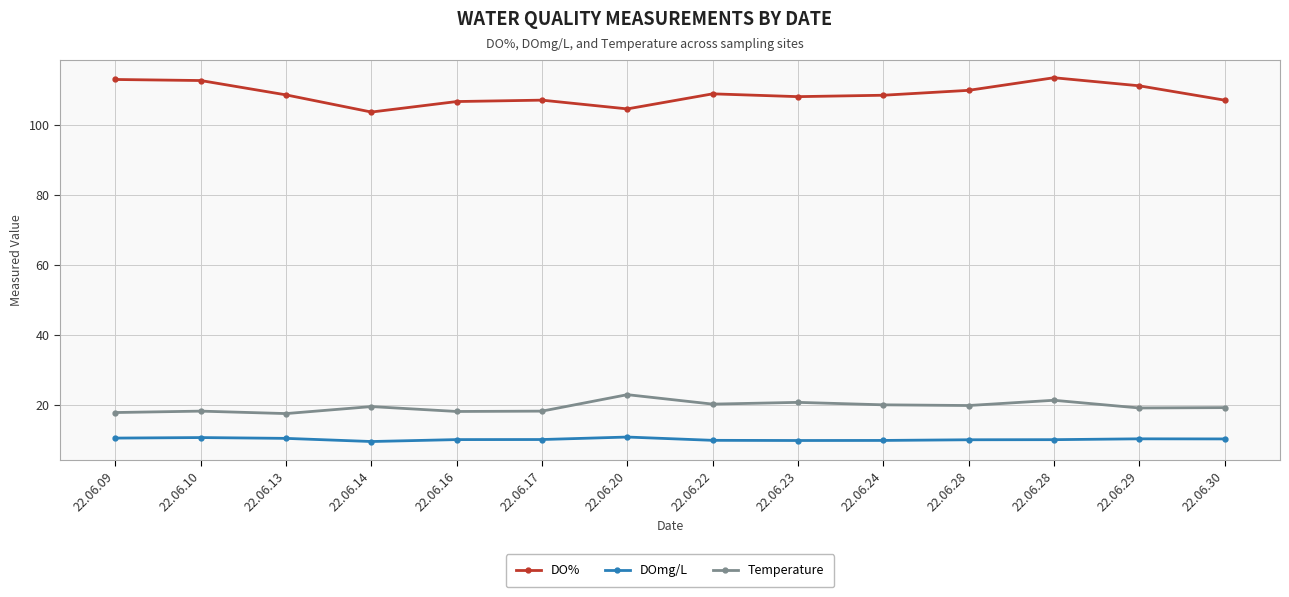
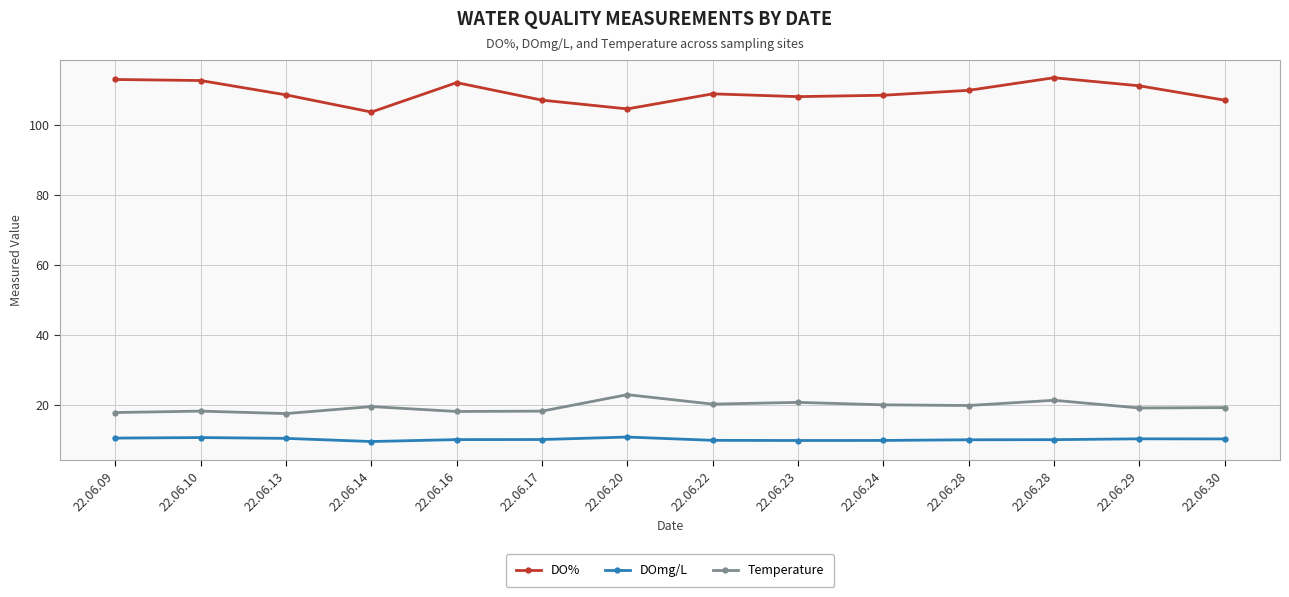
DO%, 22.06.16: 107 -> 112
